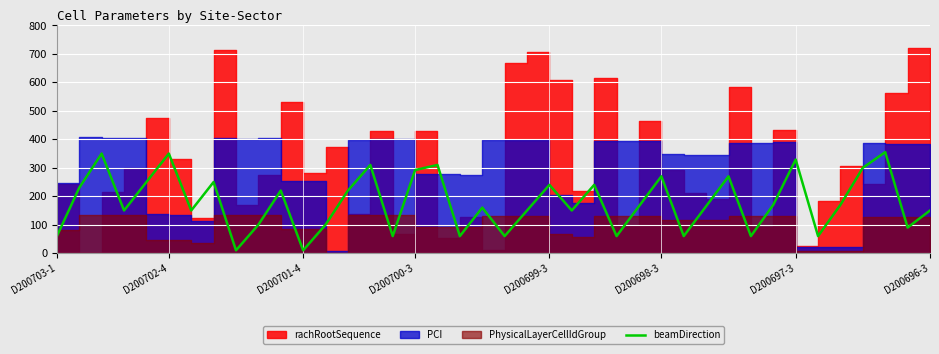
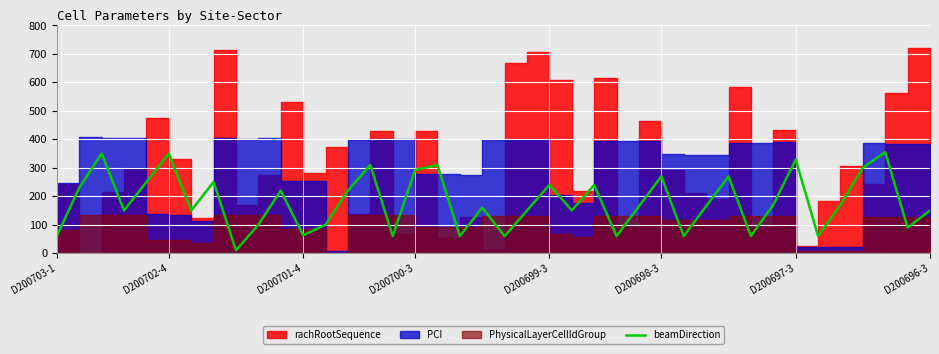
beamDirection, D200701-4: 10 -> 60
